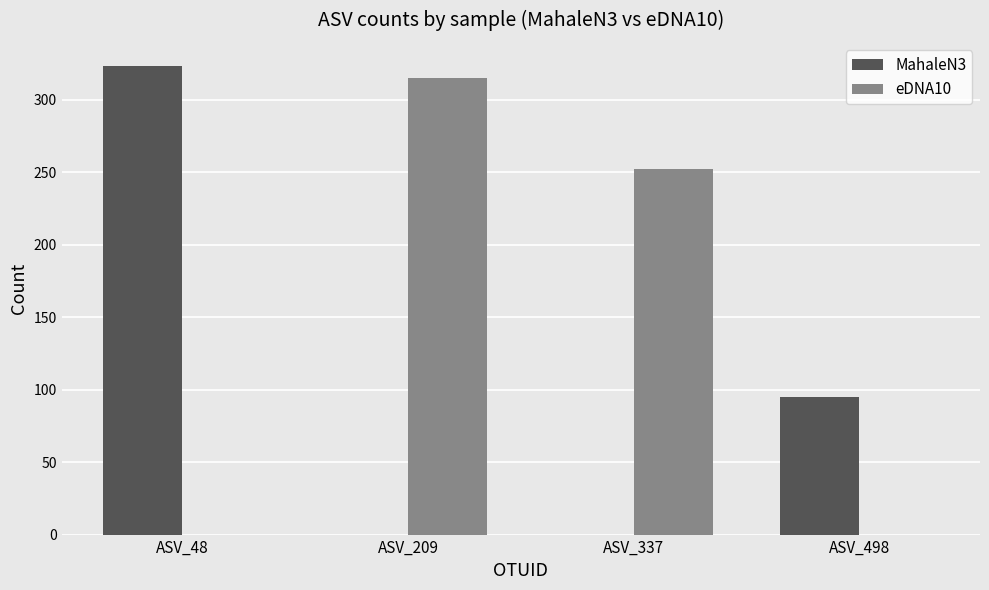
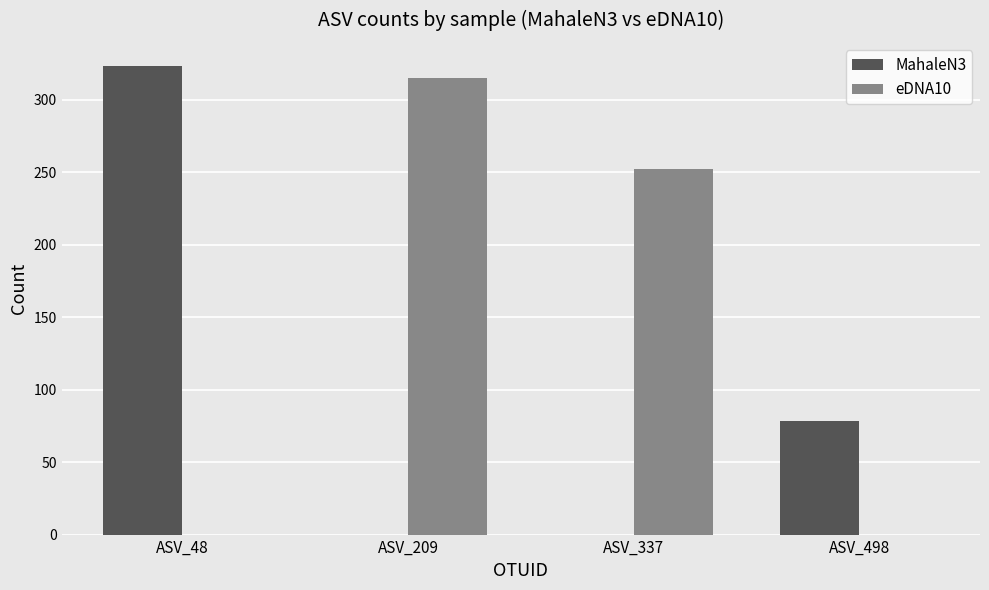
MahaleN3, ASV_498: 95 -> 78
